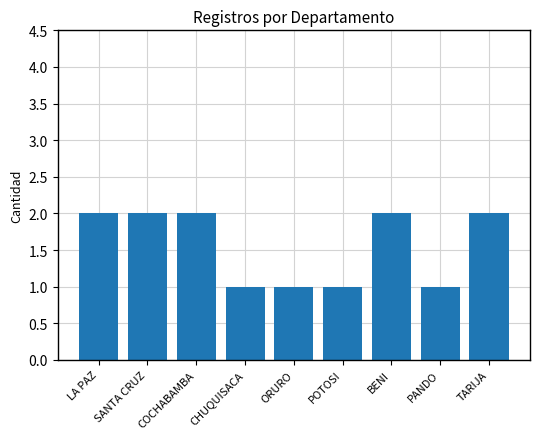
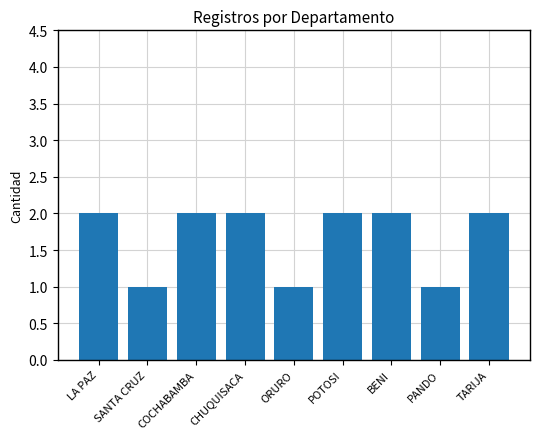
SANTA CRUZ: 2 -> 1
CHUQUISACA: 1 -> 2
POTOSI: 1 -> 2
